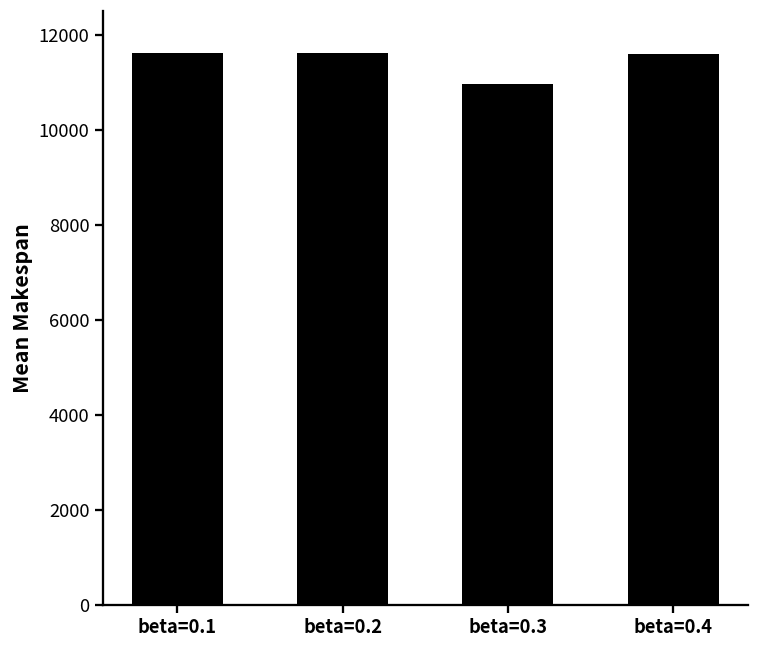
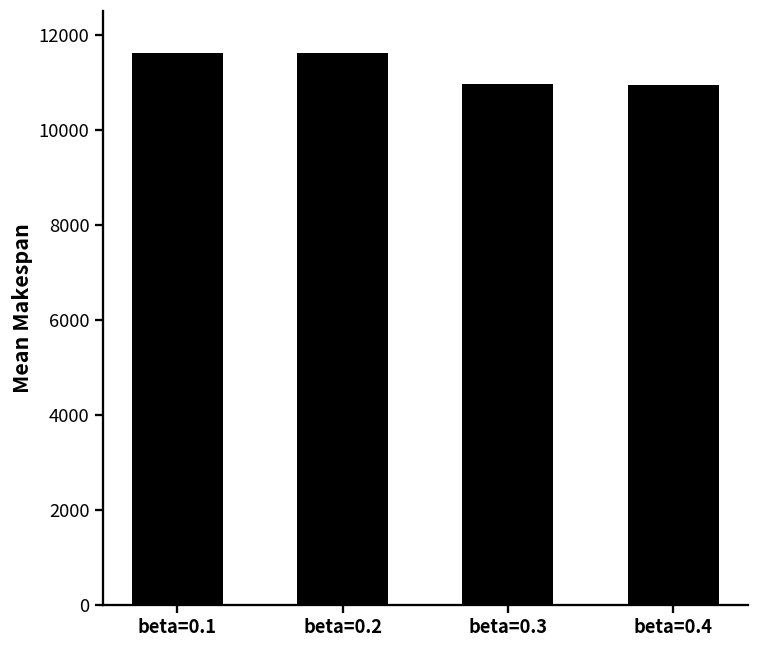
beta=0.4: 11600 -> 10900
